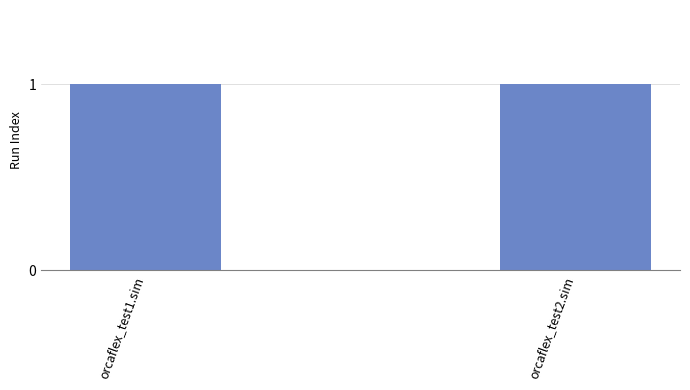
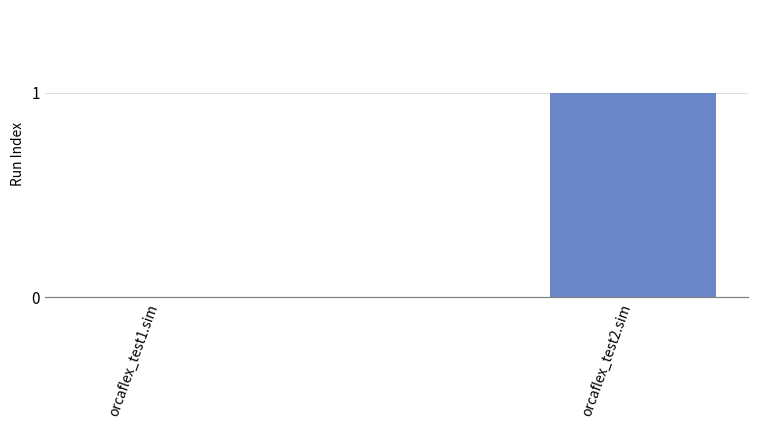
orcaflex_test1.sim: 1 -> 0
